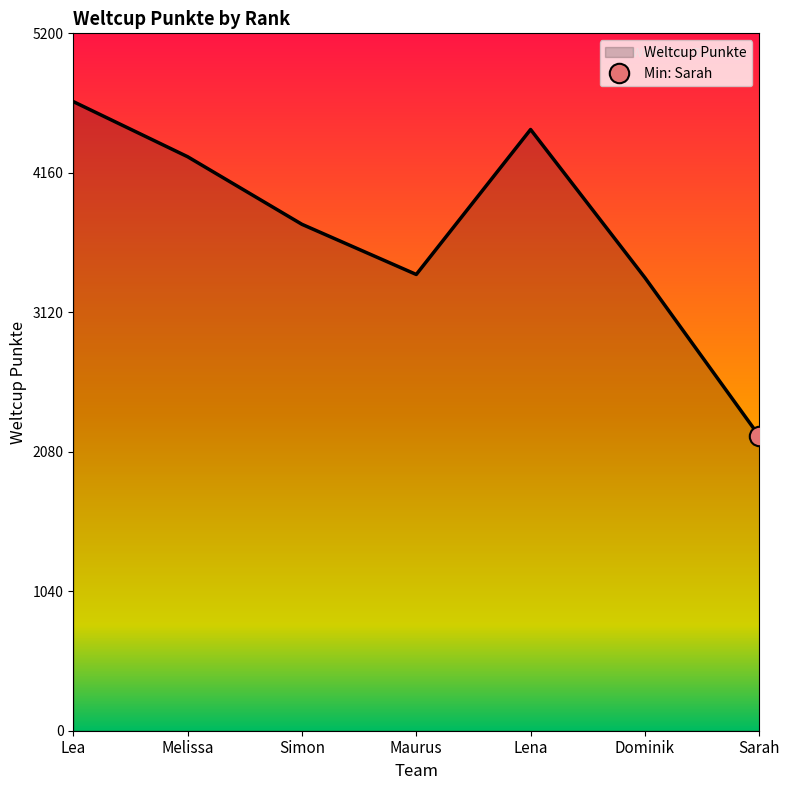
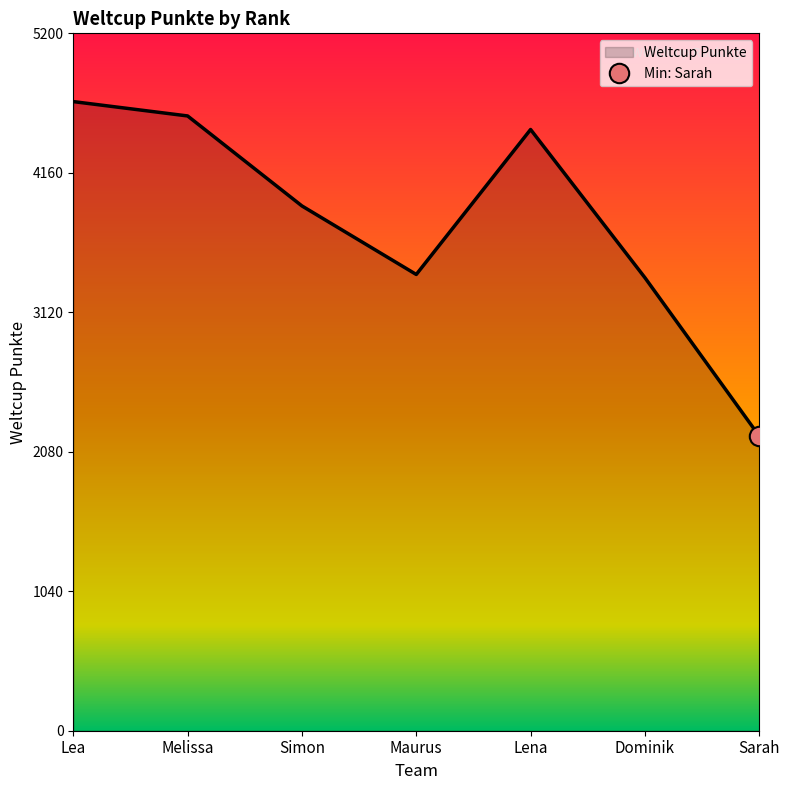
Weltcup Punkte, Melissa: 4280 -> 4580
Weltcup Punkte, Simon: 3780 -> 3910
